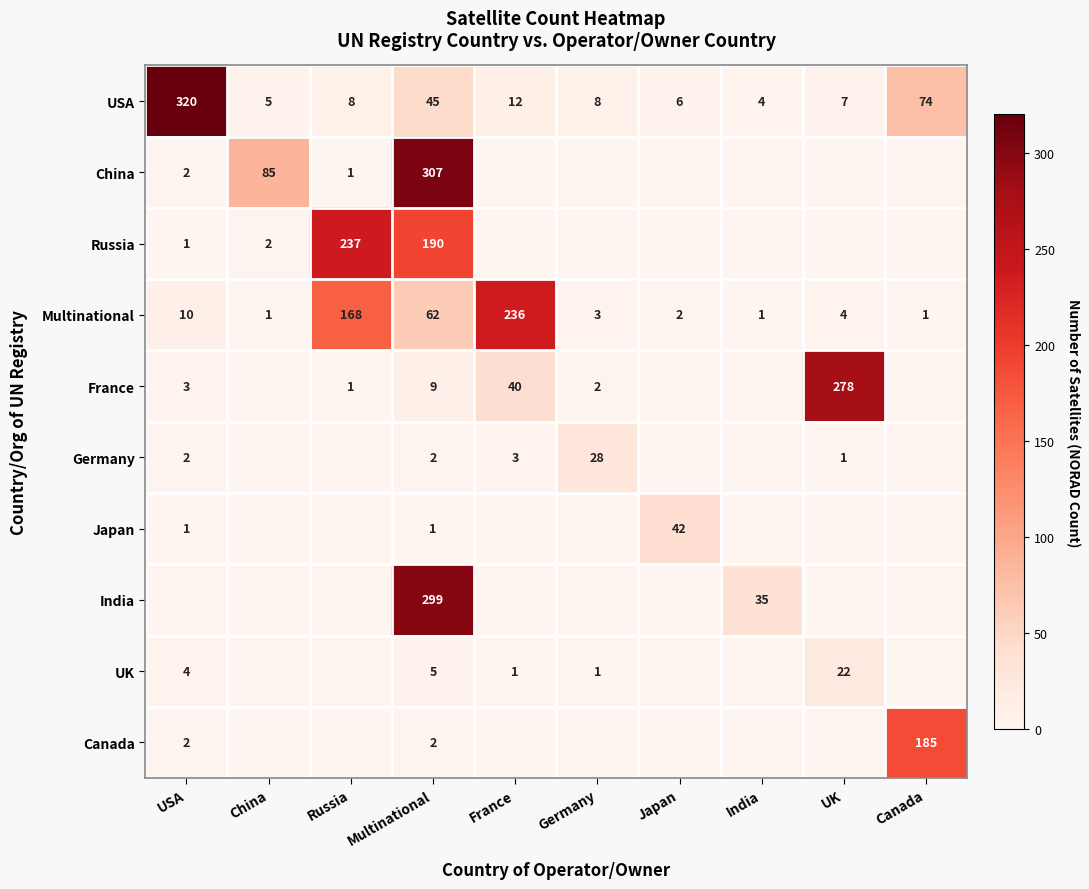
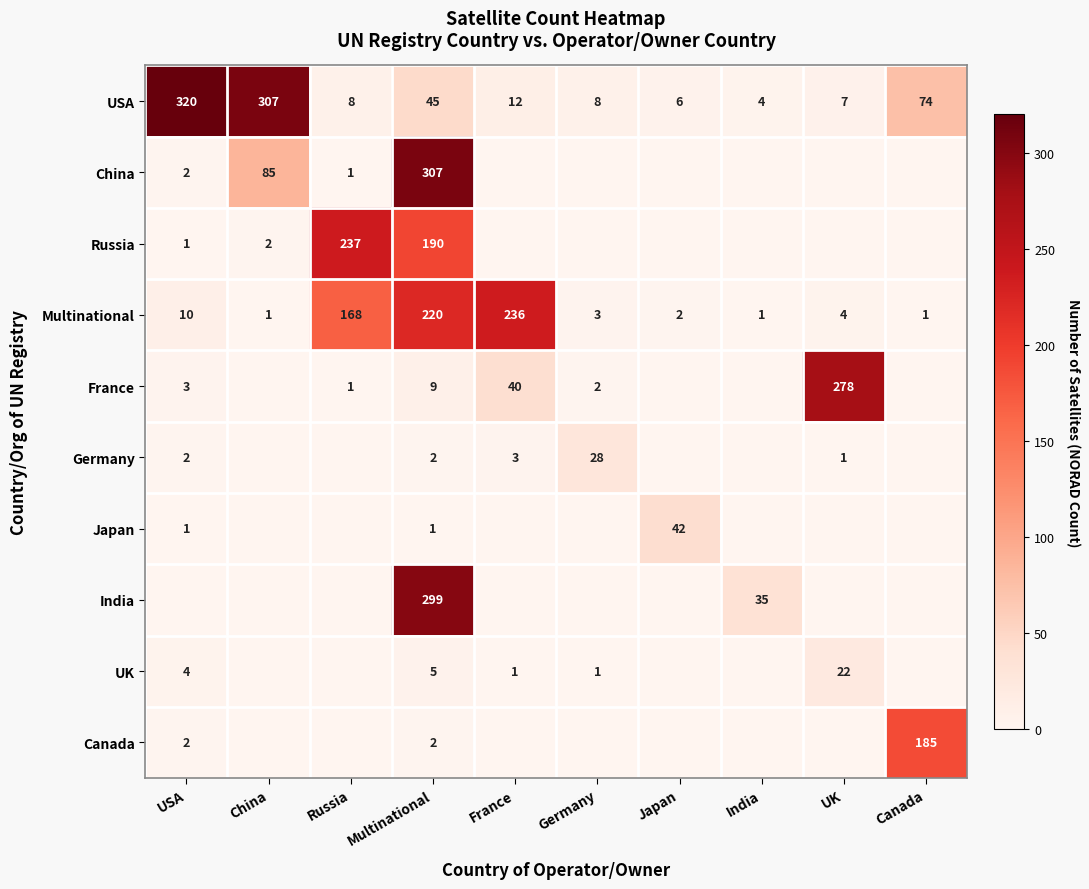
USA, China: 5 -> 307
Multinational, Multinational: 62 -> 220
